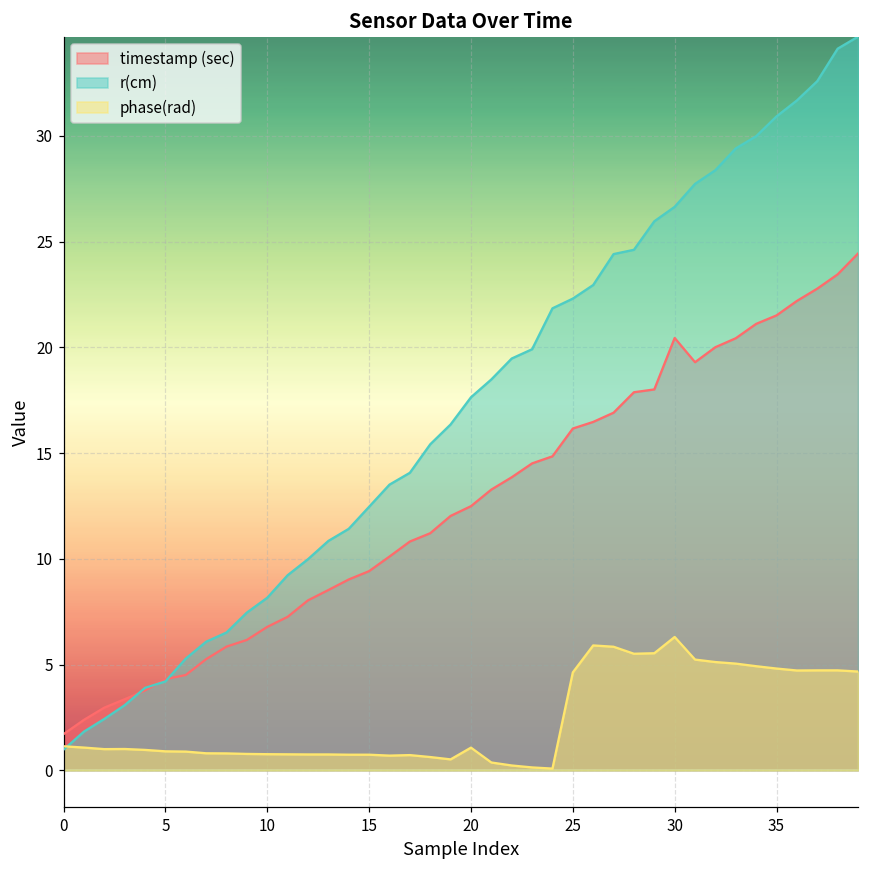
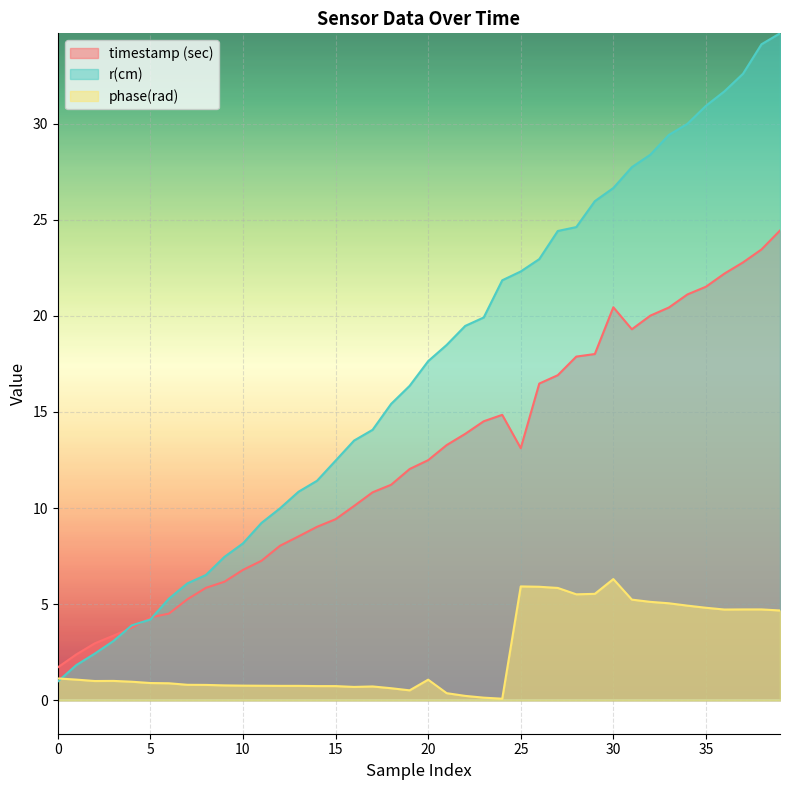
timestamp (sec), 25: 16.2 -> 13.1
phase(rad), 25: 4.6 -> 5.9
